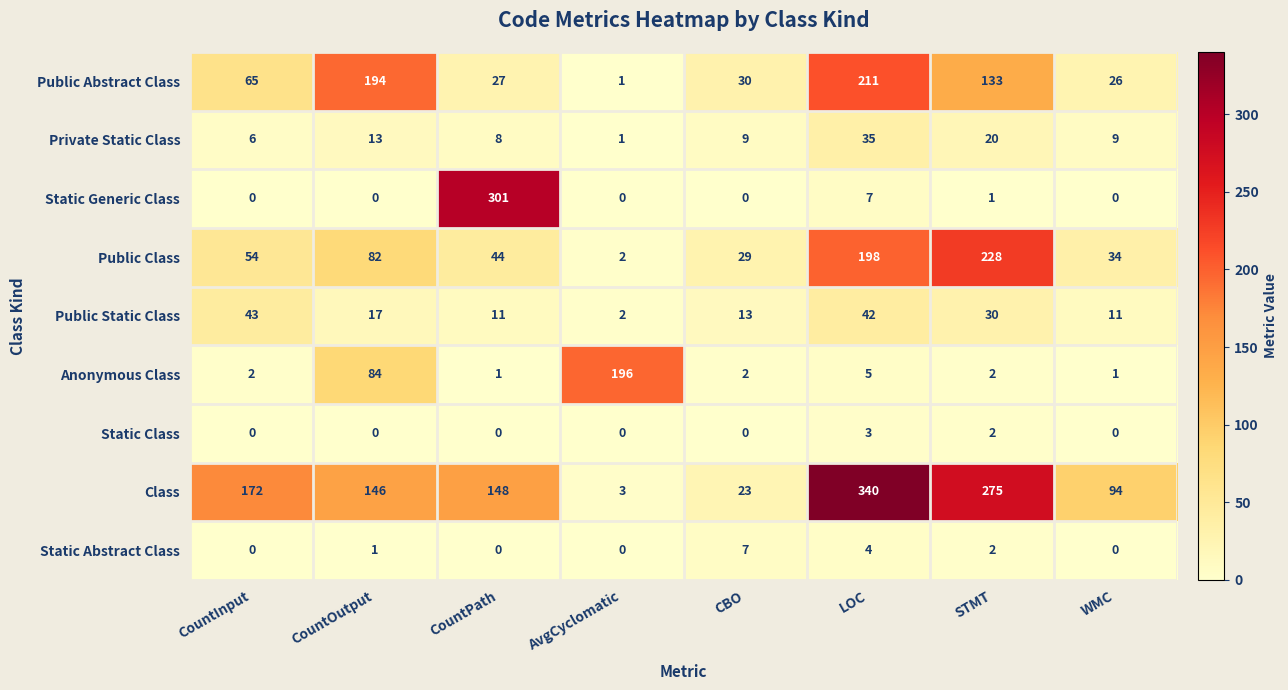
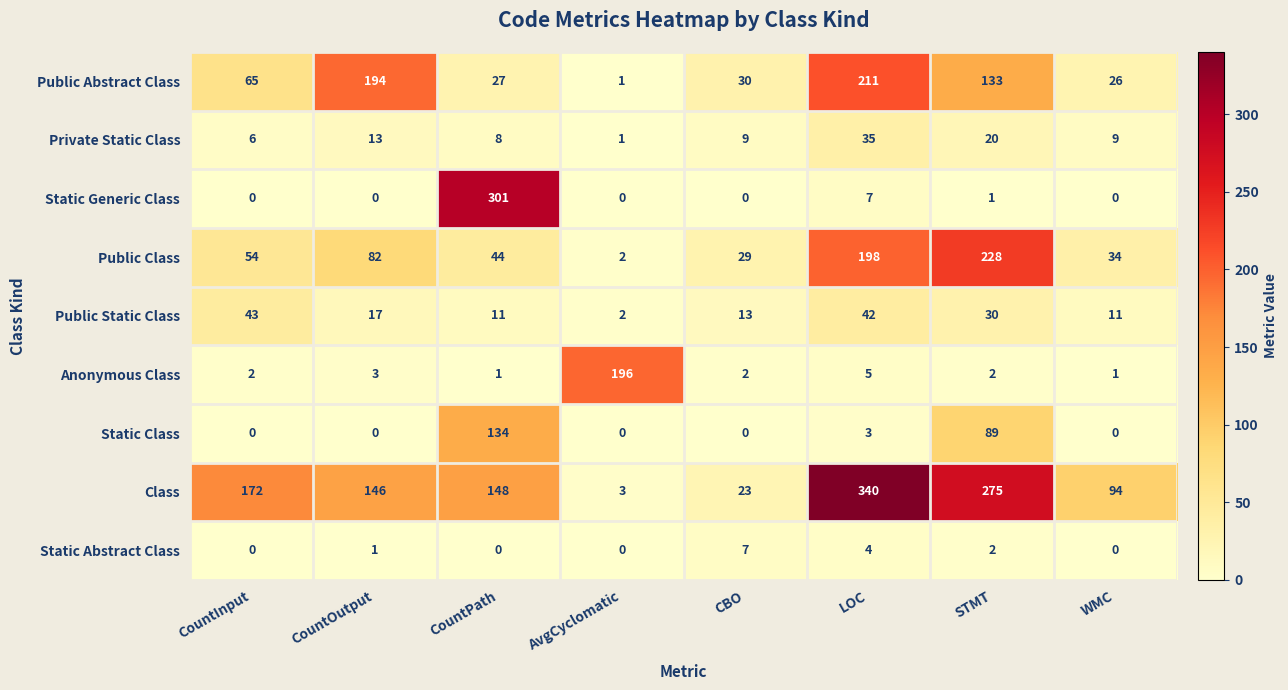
Anonymous Class, CountOutput: 84 -> 3
Static Class, CountPath: 0 -> 134
Static Class, STMT: 2 -> 89
